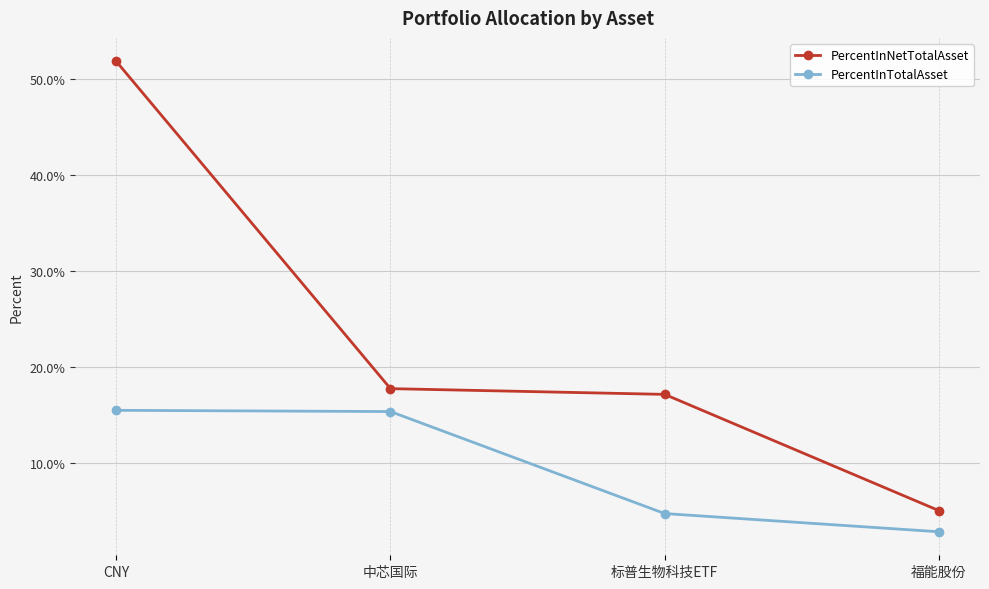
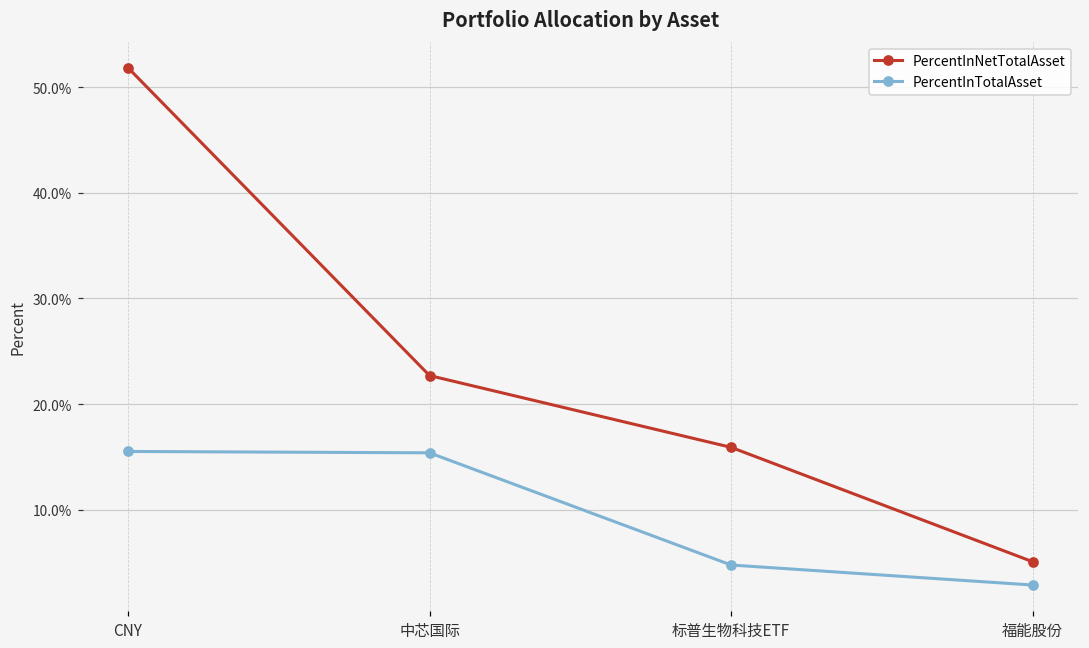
PercentInNetTotalAsset, 中芯国际: 18% -> 23%
PercentInNetTotalAsset, 标普生物科技ETF: 17% -> 16%
